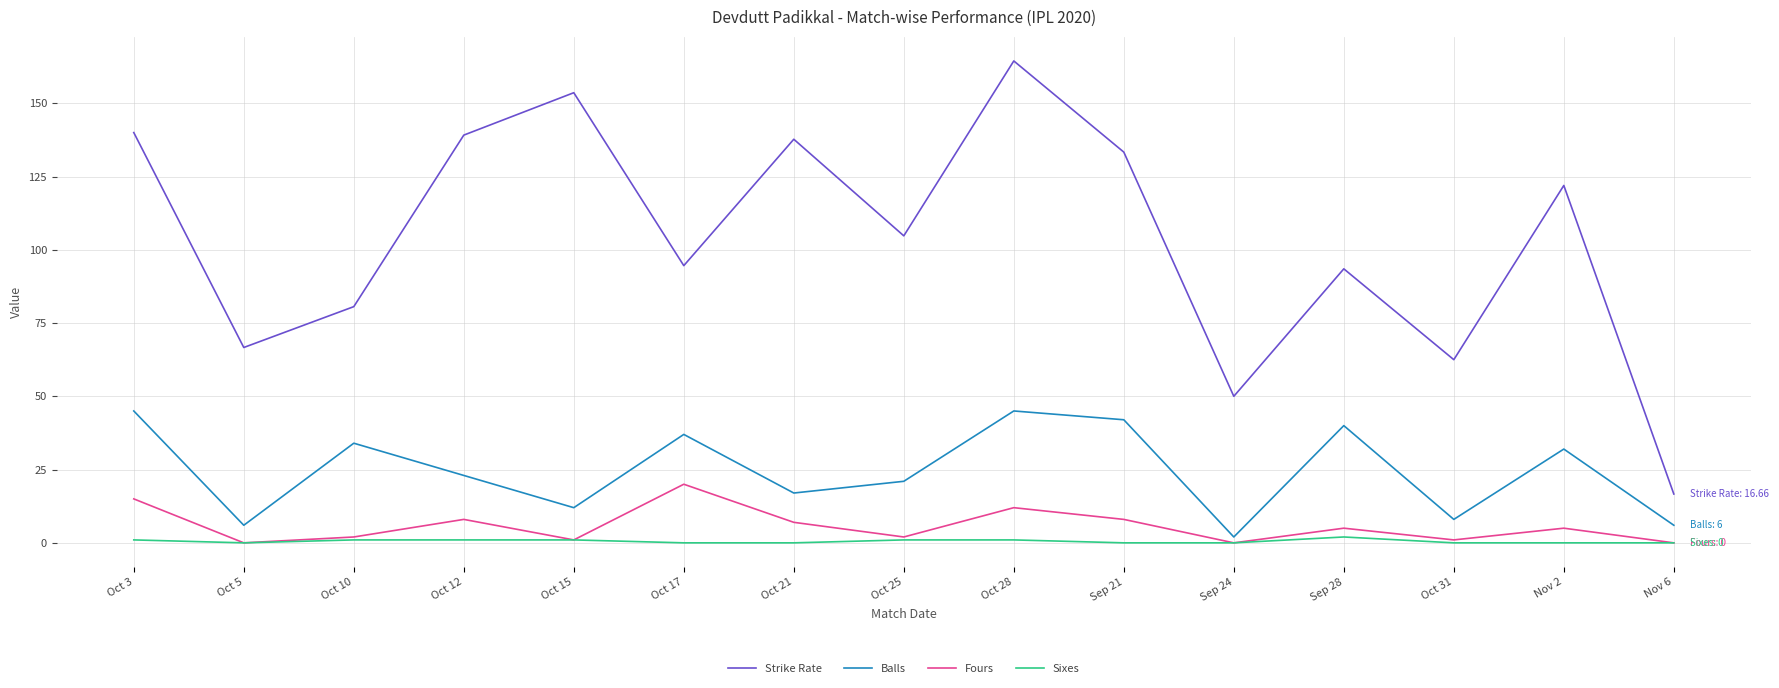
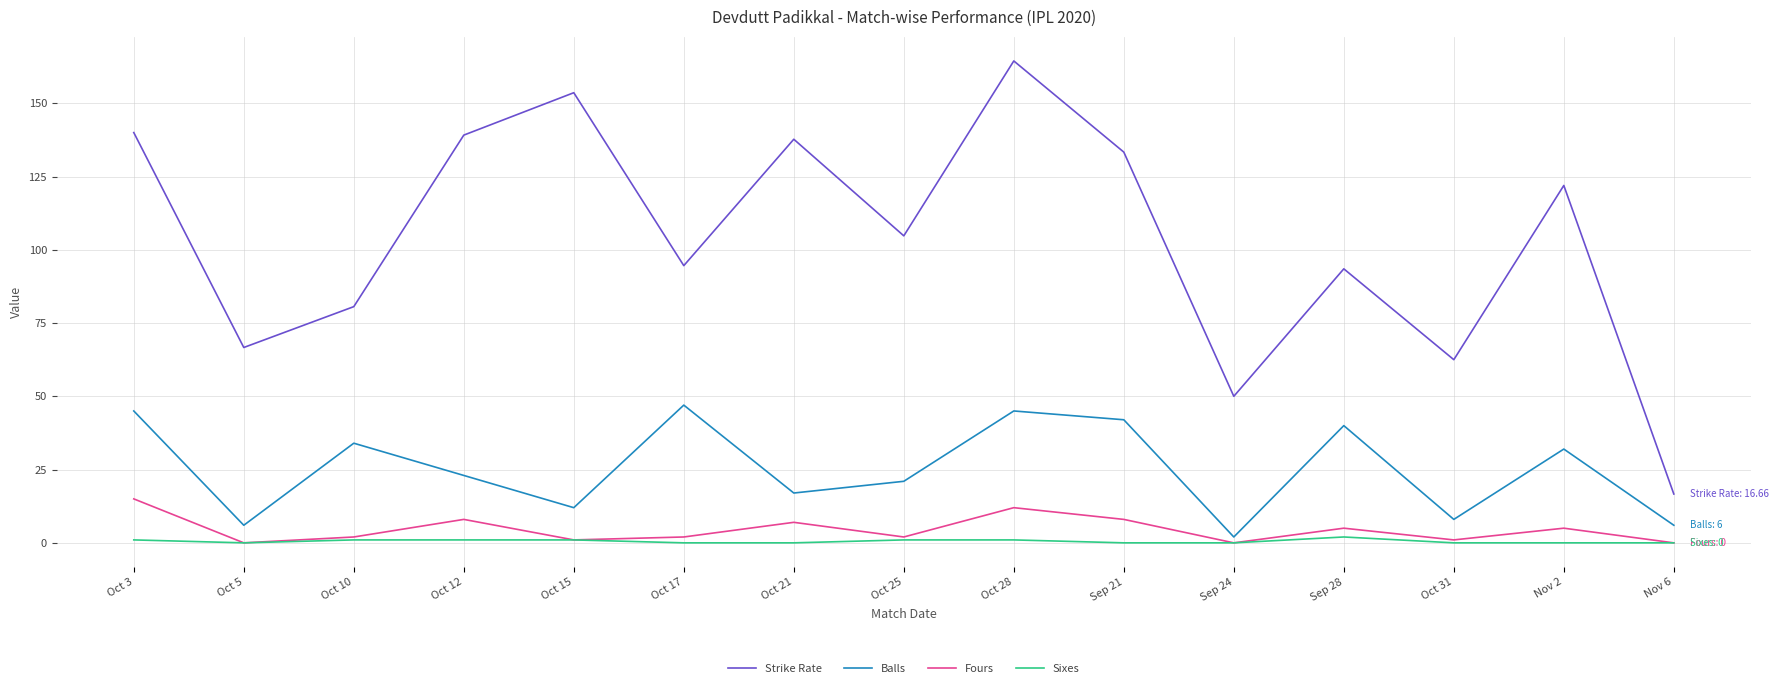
Balls, Oct 17: 37 -> 47
Fours, Oct 17: 20 -> 2
